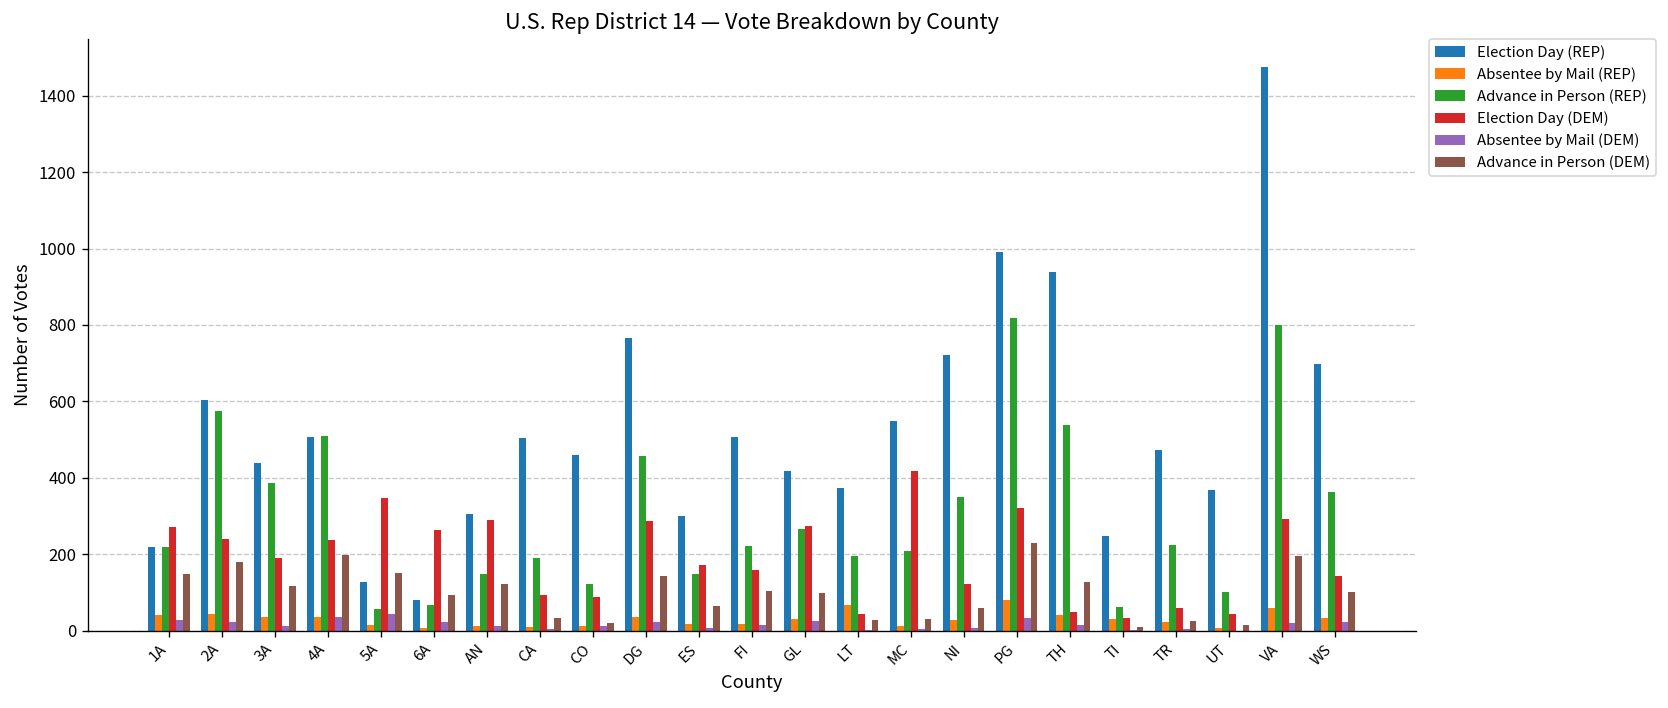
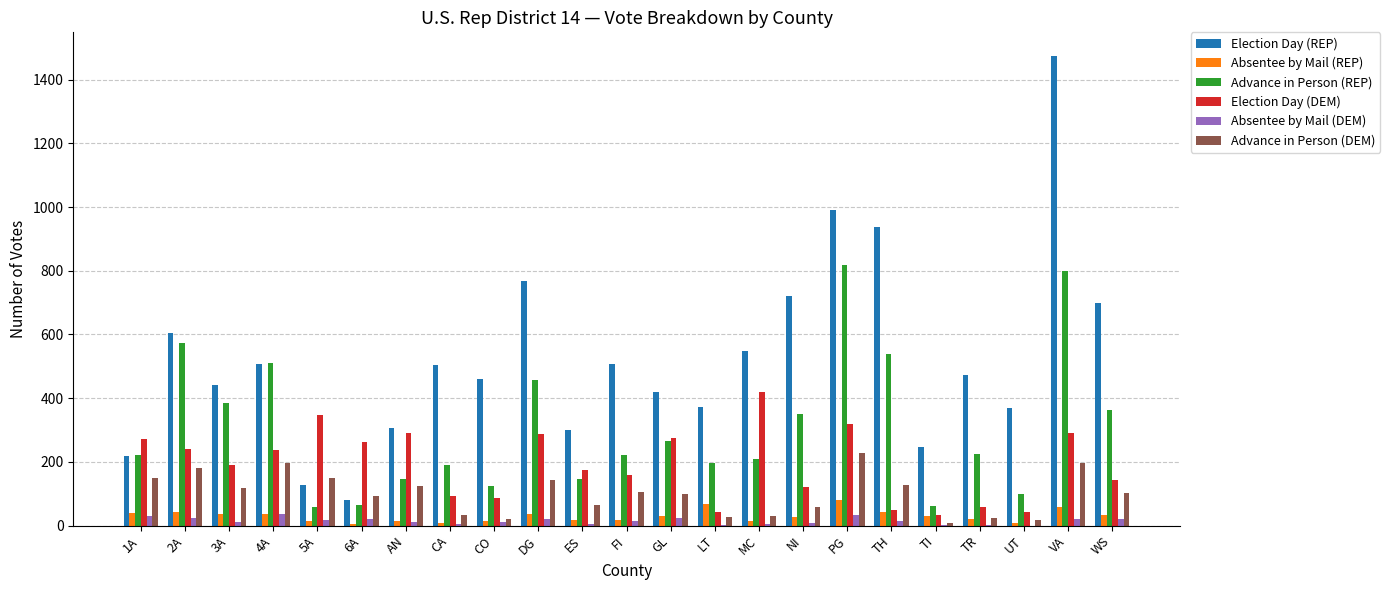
Absentee by Mail (DEM), 5A: 40 -> 20
